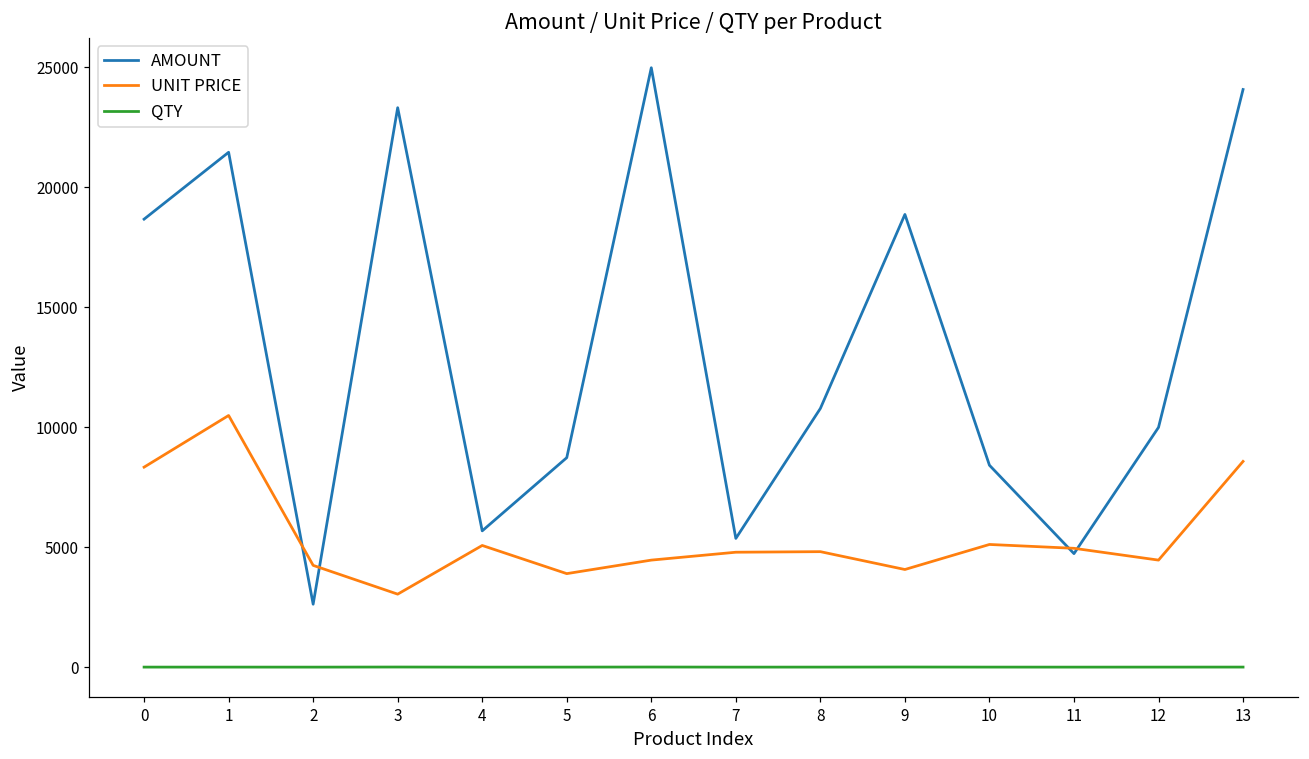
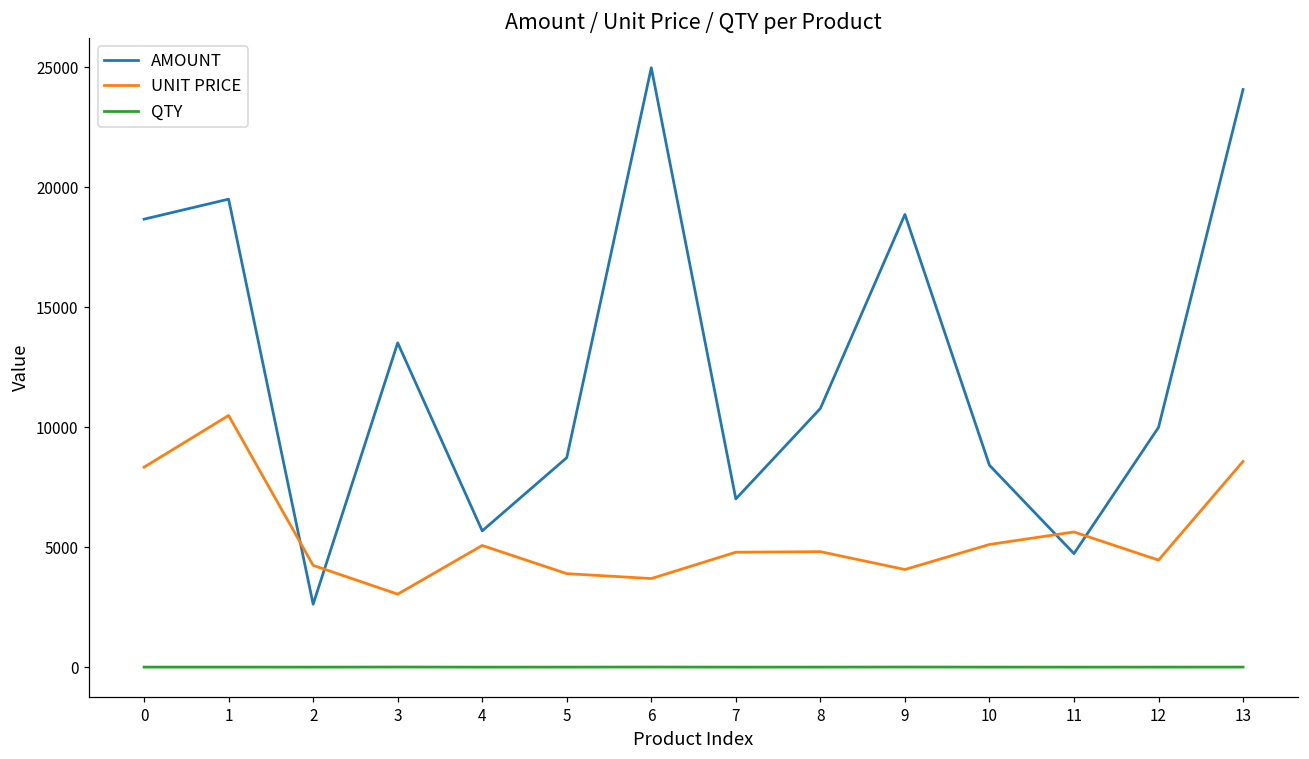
AMOUNT, 1: 21400 -> 19500
AMOUNT, 3: 23300 -> 13500
UNIT PRICE, 6: 4500 -> 3700
AMOUNT, 7: 5400 -> 7000
UNIT PRICE, 11: 5000 -> 5600
